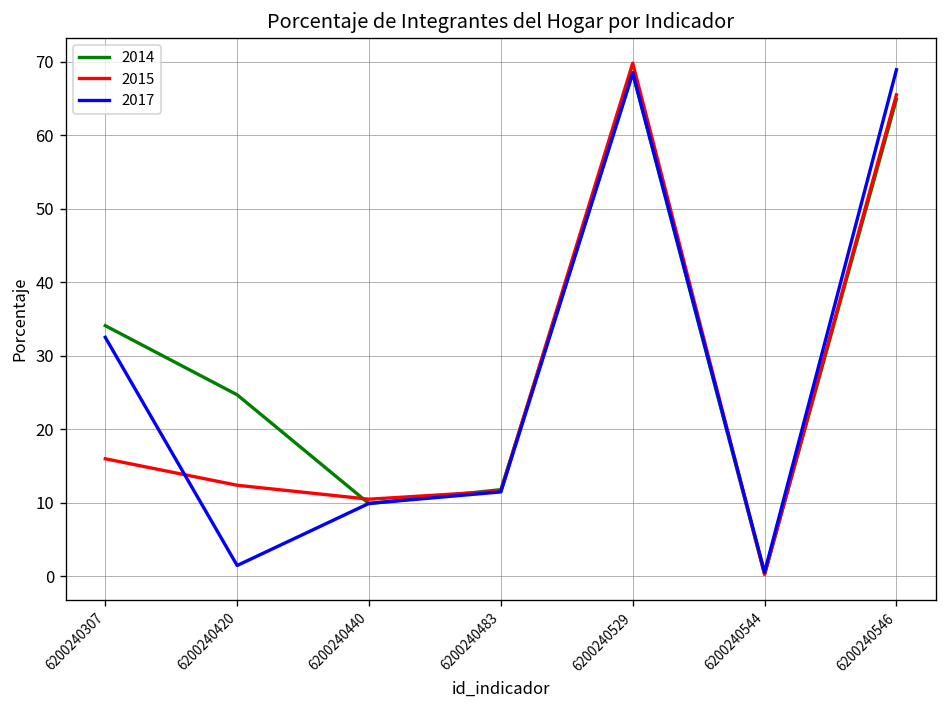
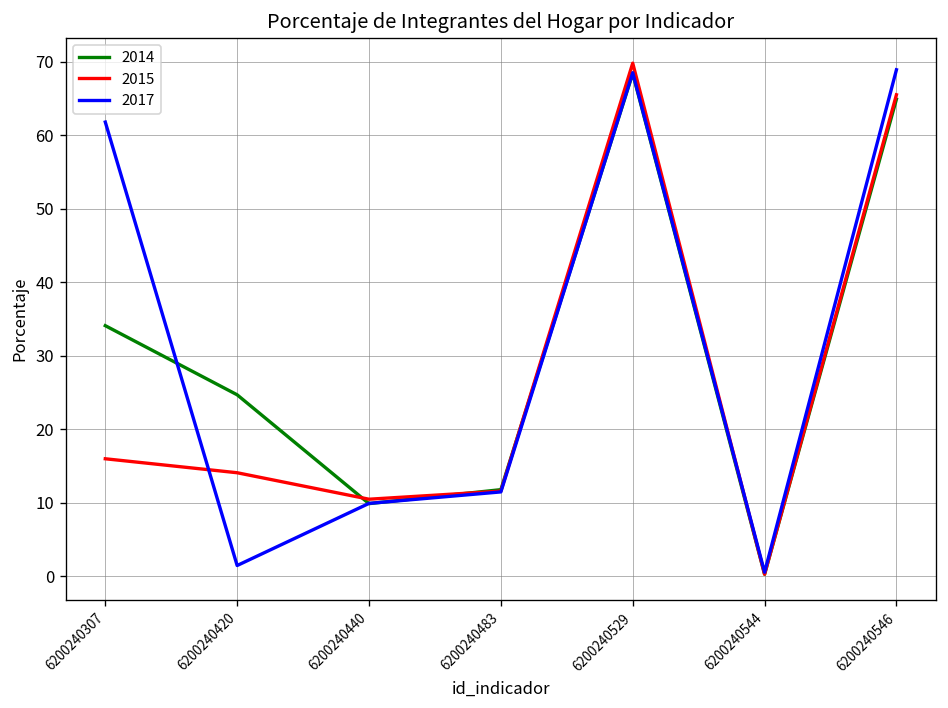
2017, 6200240307: 33 -> 62
2015, 6200240420: 12 -> 14
